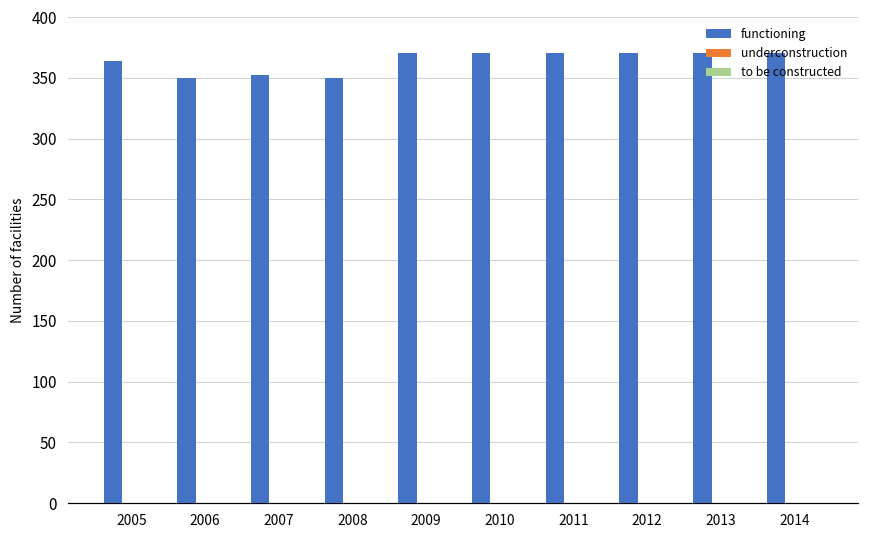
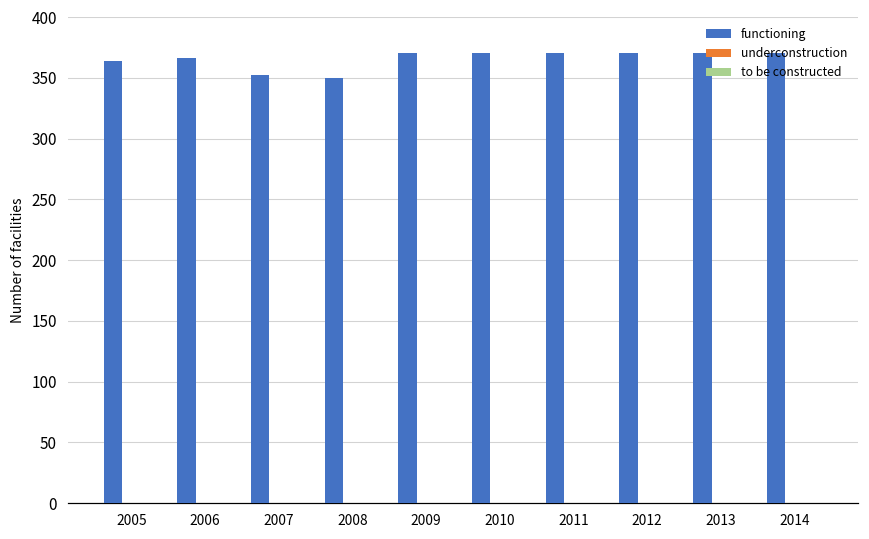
functioning, 2006: 350 -> 366
